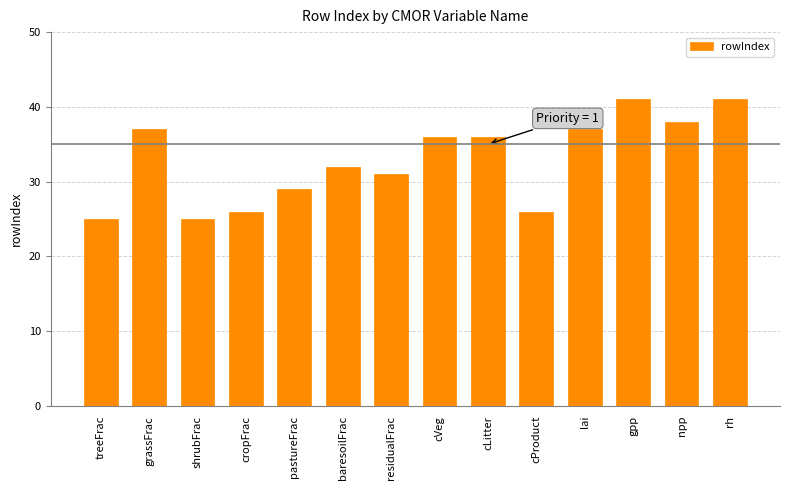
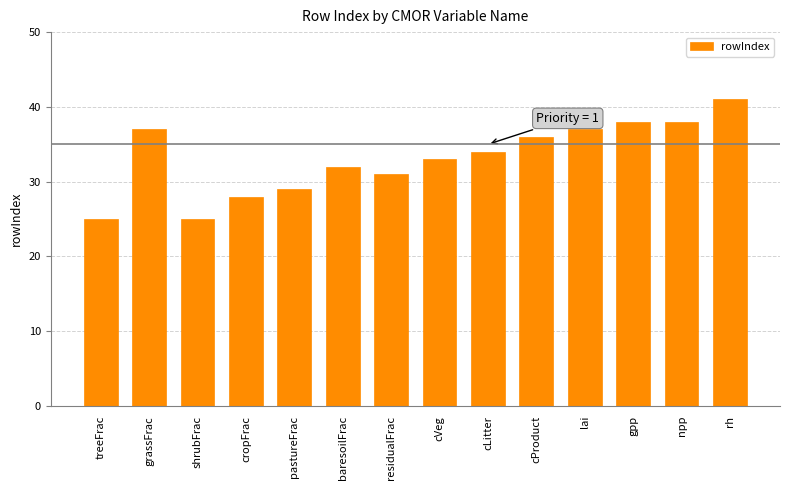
cropFrac: 26 -> 28
cVeg: 36 -> 33
cLitter: 36 -> 34
cProduct: 26 -> 36
gpp: 41 -> 38
